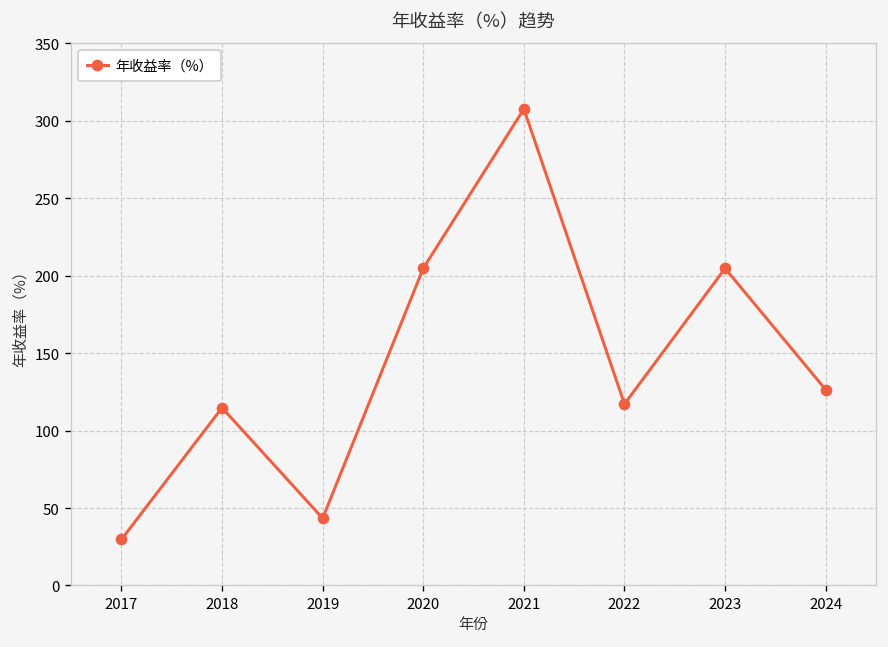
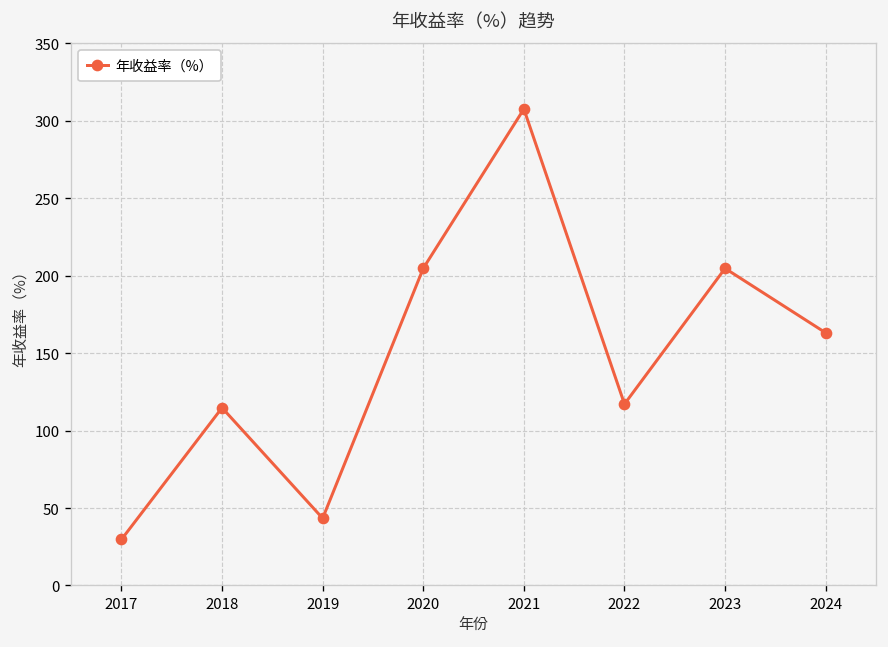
2024: 126 -> 163
